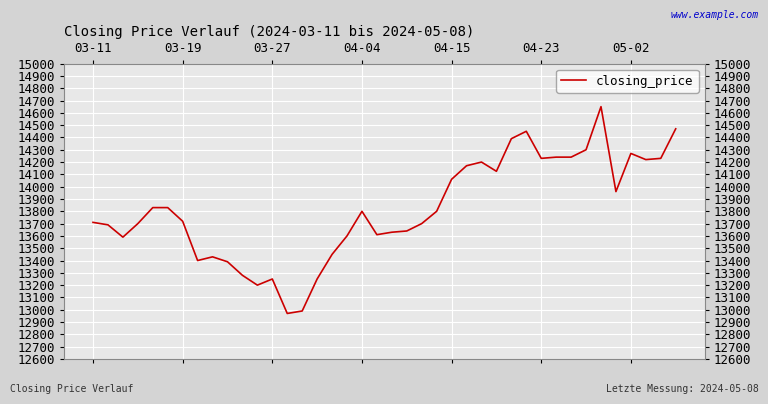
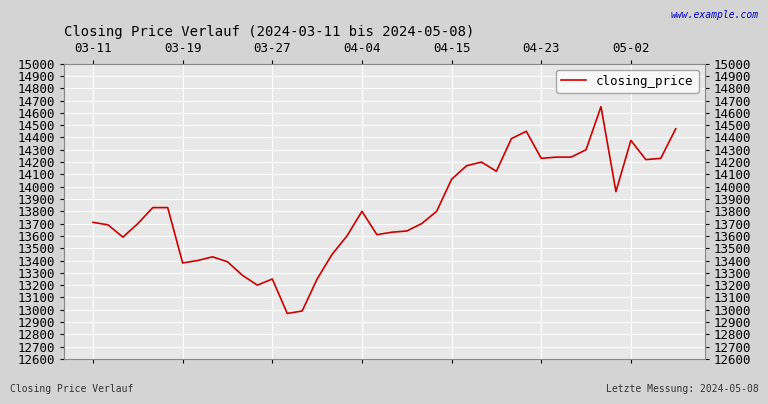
03-19: 13720 -> 13380
05-02: 14270 -> 14380
